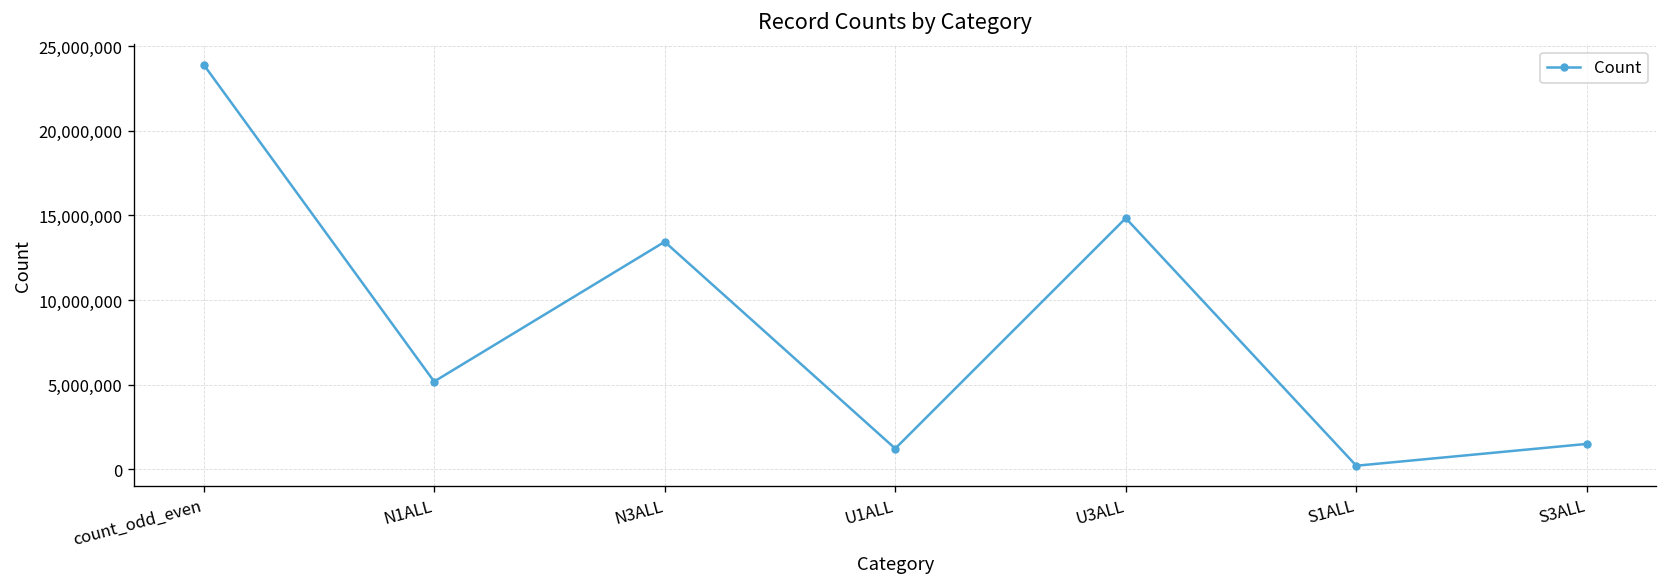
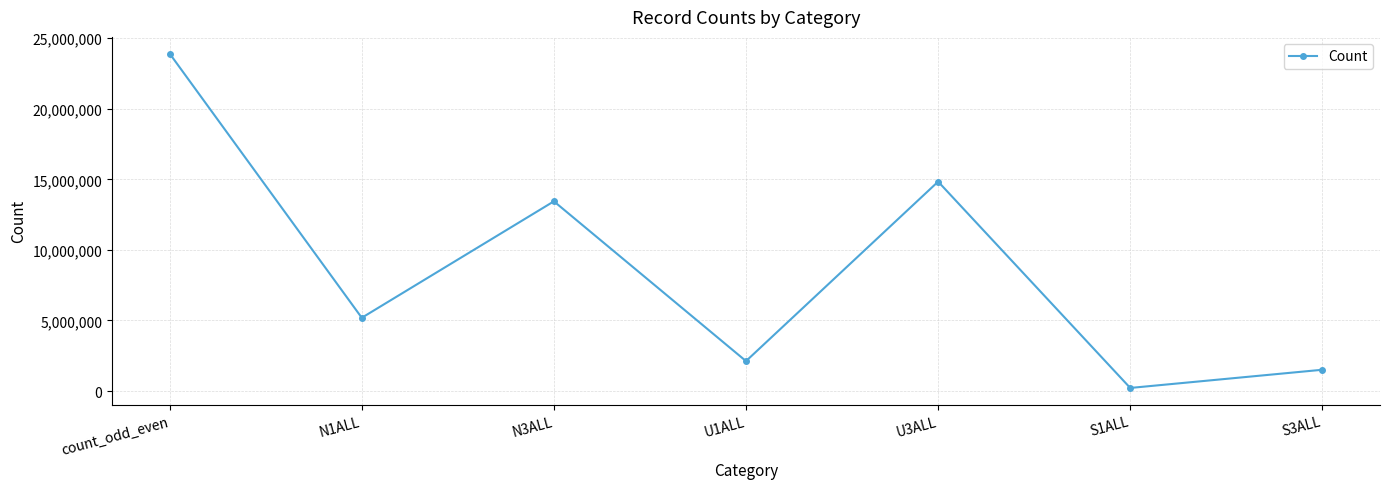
U1ALL: 1,200,000 -> 2,100,000
